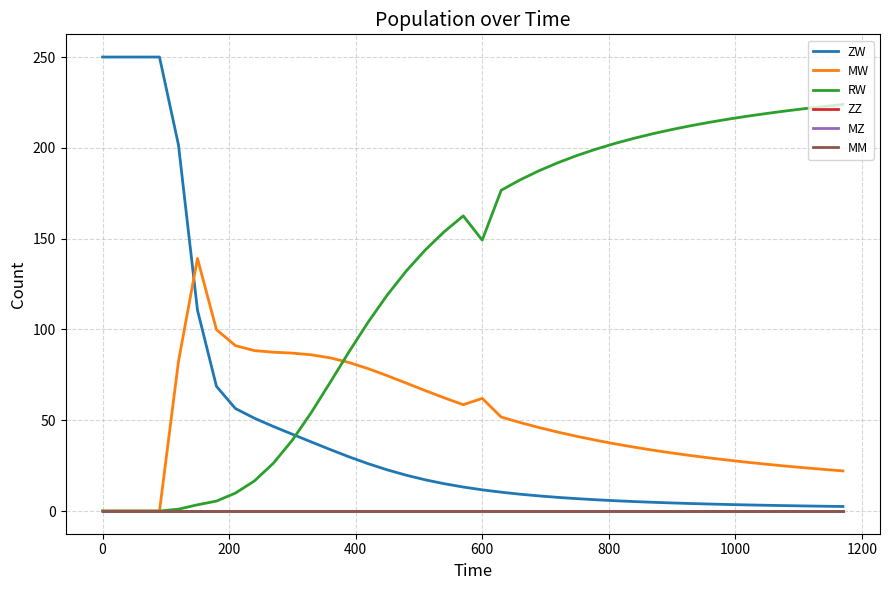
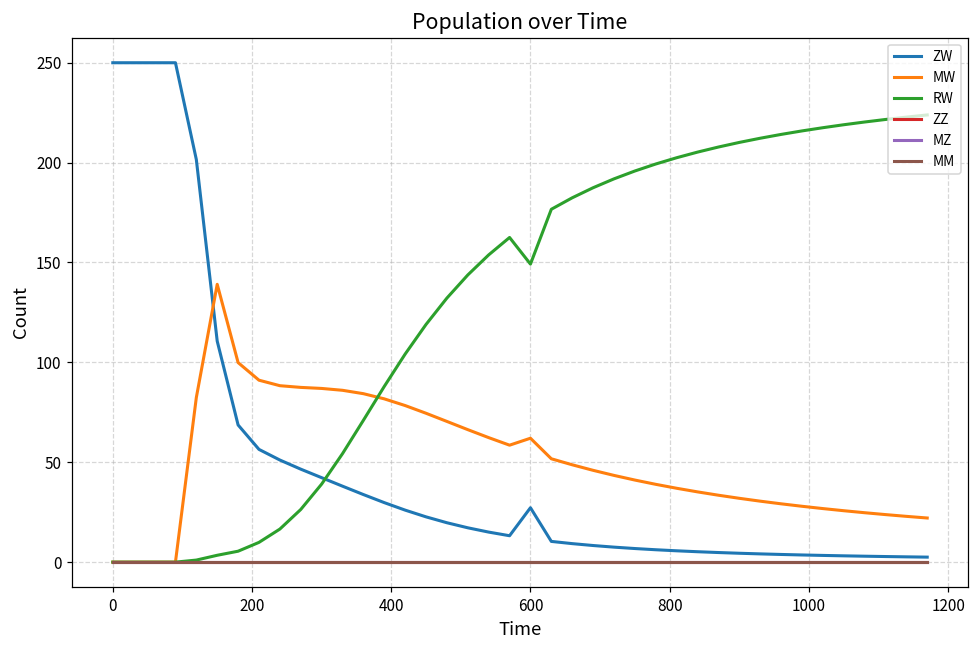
ZW, 600: 12 -> 27
